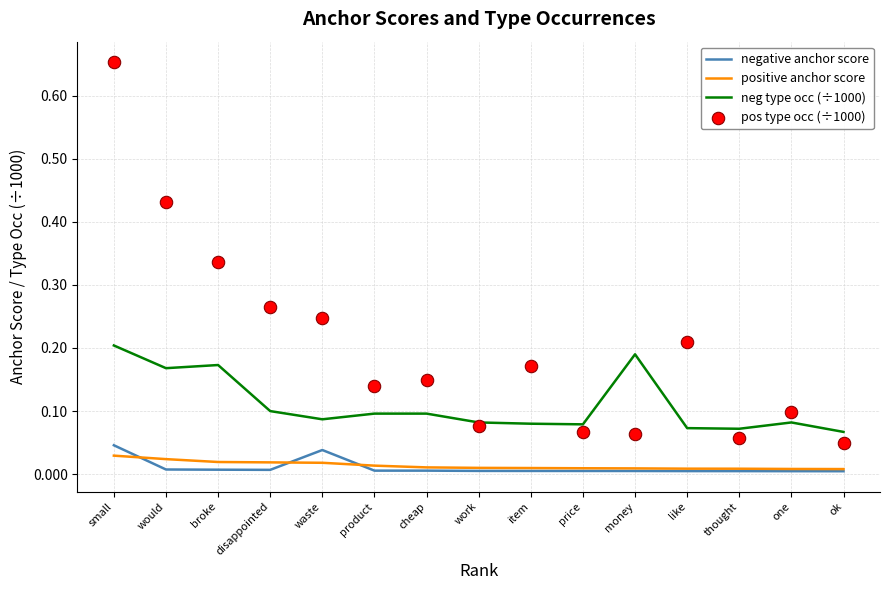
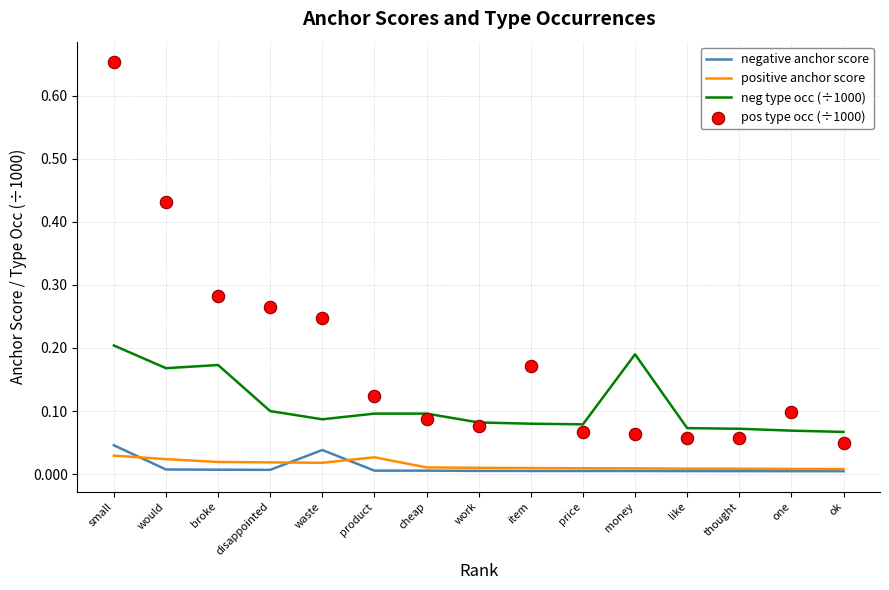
pos type occ (÷1000), broke: 0.34 -> 0.28
positive anchor score, product: 0.01 -> 0.03
pos type occ (÷1000), product: 0.14 -> 0.12
pos type occ (÷1000), cheap: 0.15 -> 0.09
pos type occ (÷1000), like: 0.21 -> 0.06
neg type occ (÷1000), one: 0.08 -> 0.07
